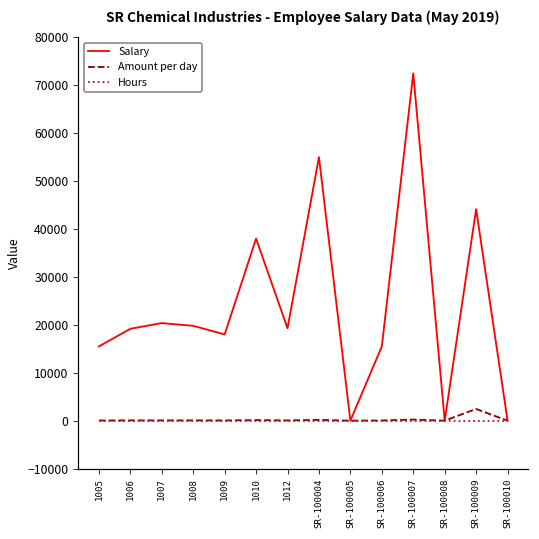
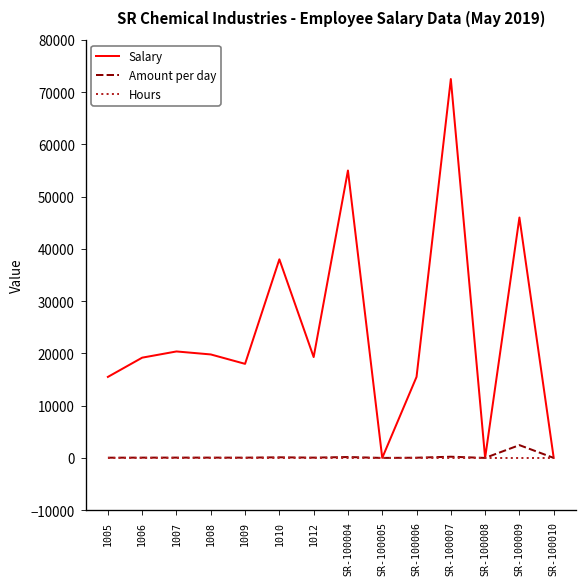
Salary, SR-100009: 44000 -> 46000
